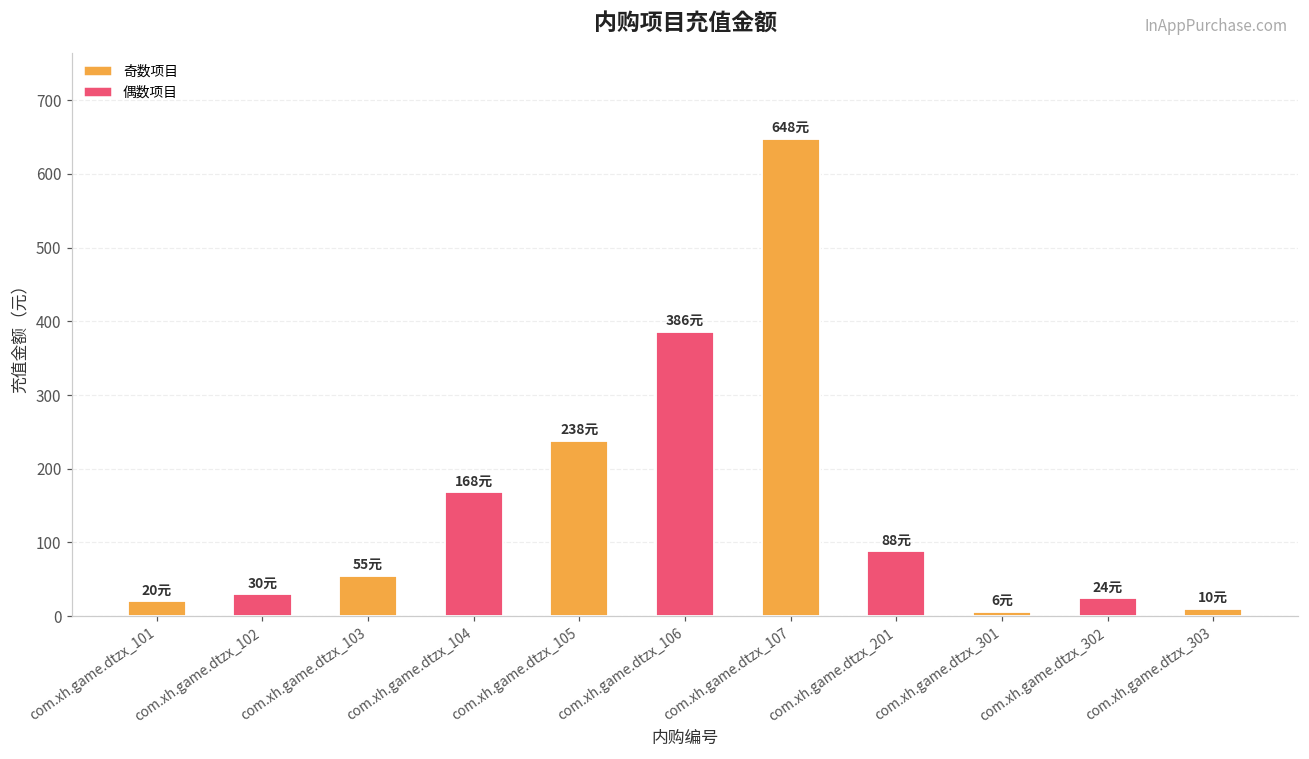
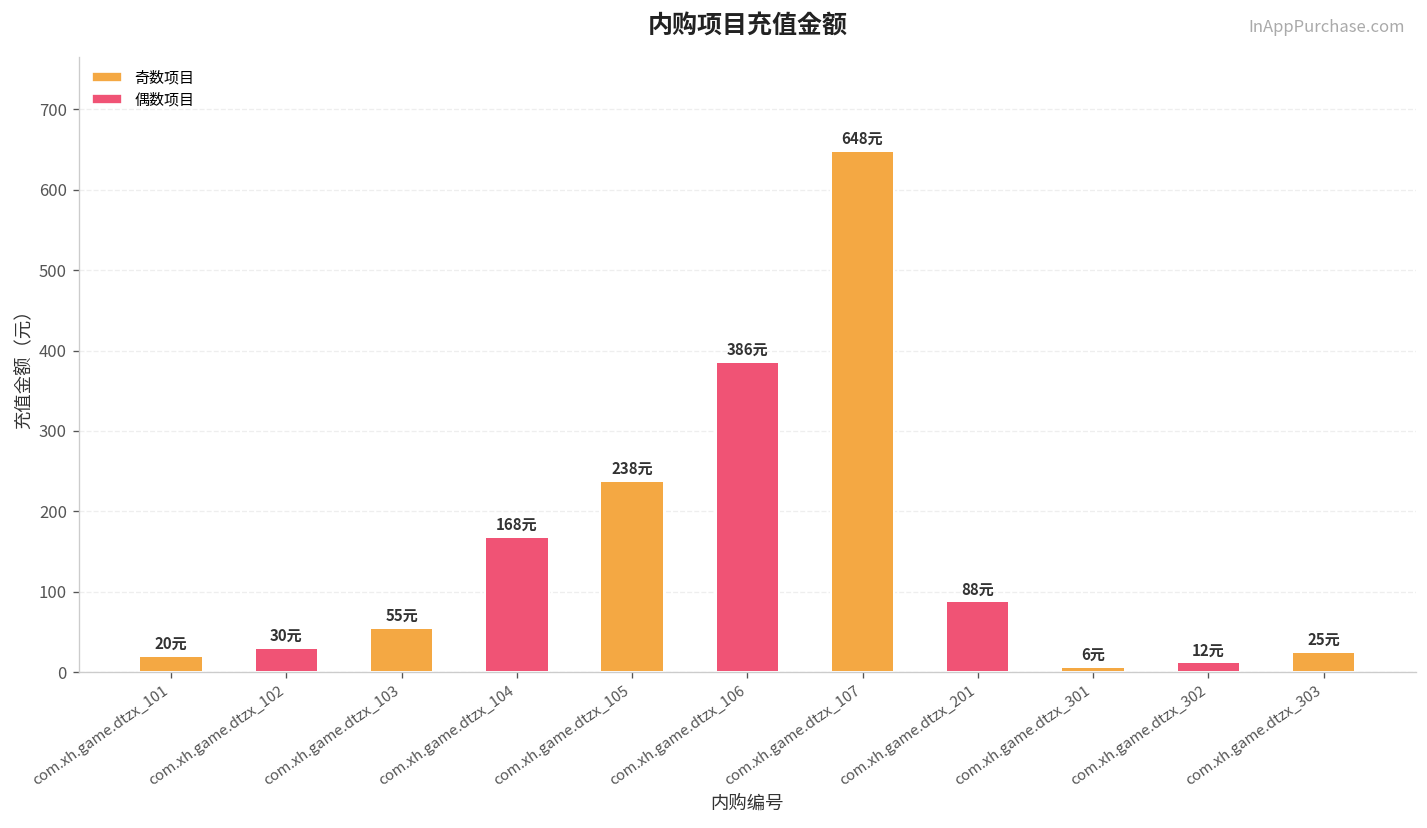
com.xh.game.dtzx_302: 24元 -> 12元
com.xh.game.dtzx_303: 10元 -> 25元
